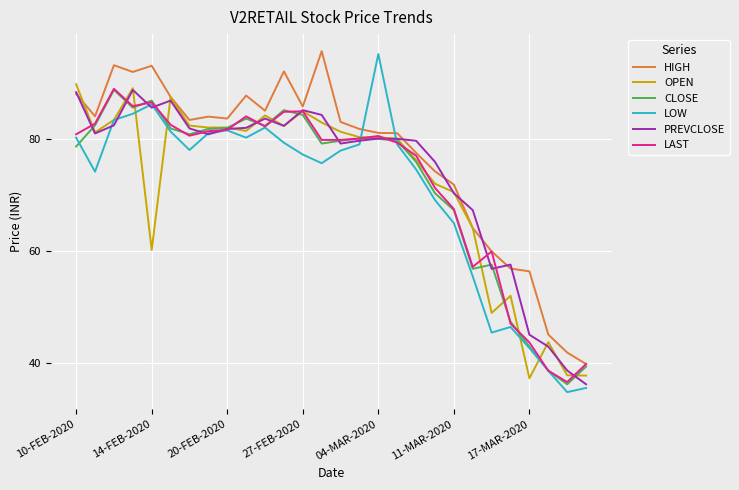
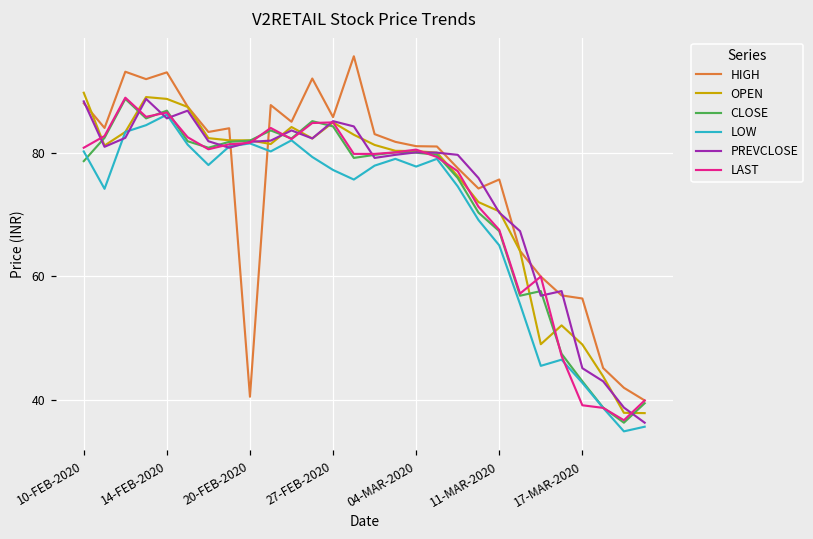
OPEN, 14-FEB-2020: 60 -> 89
HIGH, 20-FEB-2020: 84 -> 41
LOW, 04-MAR-2020: 95 -> 78
HIGH, 11-MAR-2020: 72 -> 76
OPEN, 17-MAR-2020: 37 -> 49
LAST, 17-MAR-2020: 44 -> 39
